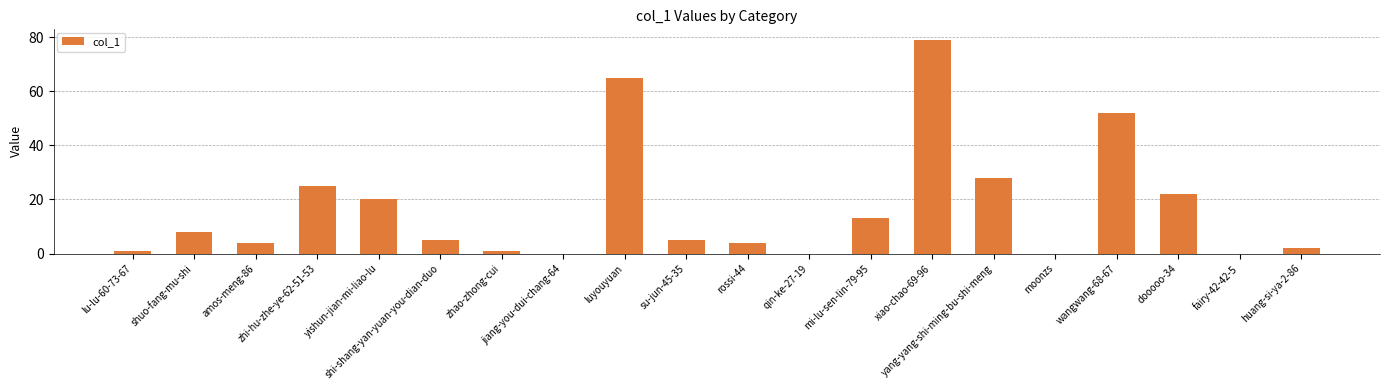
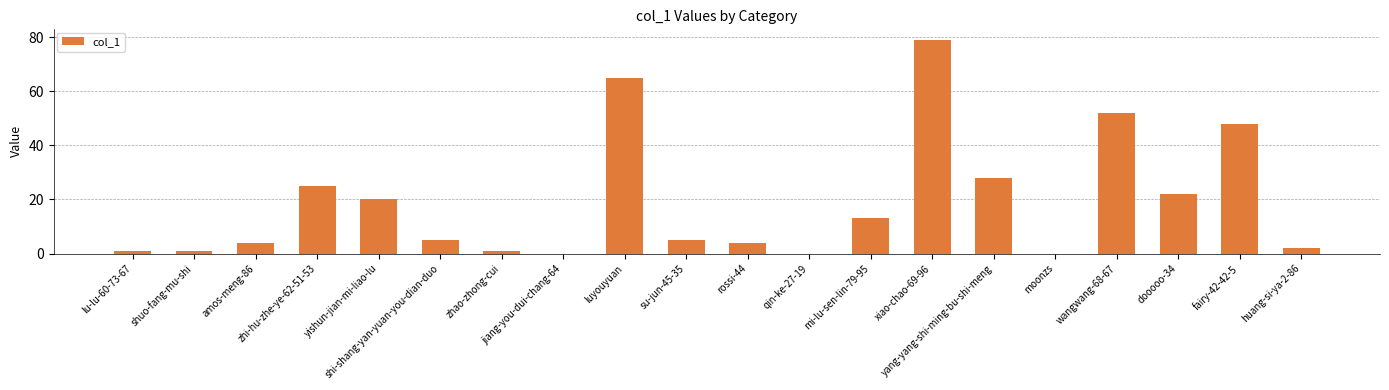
shuo-fang-mu-shi: 8 -> 1
fairy-42-42-5: 0 -> 48
